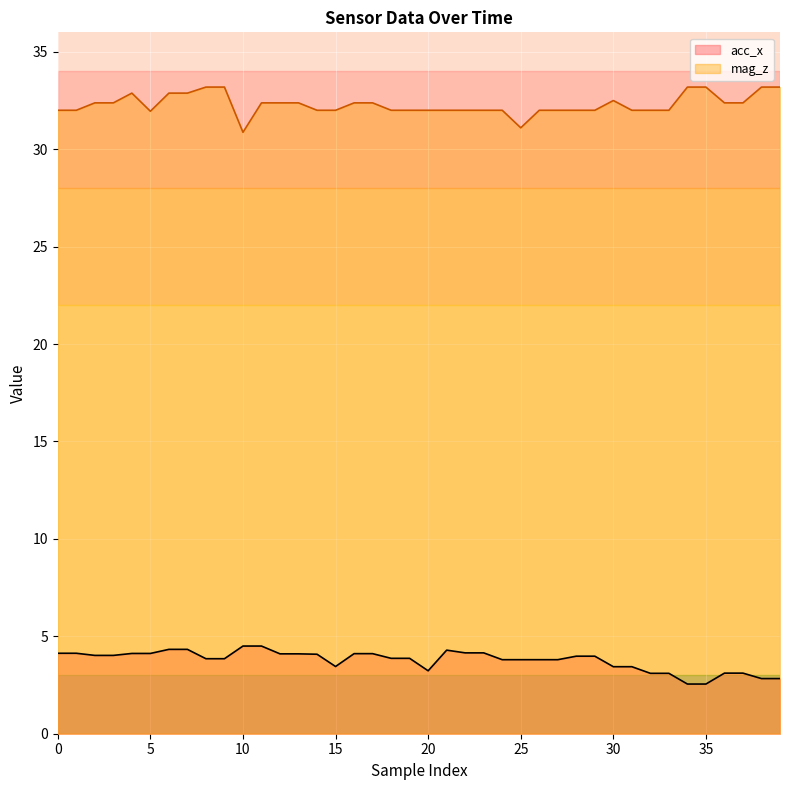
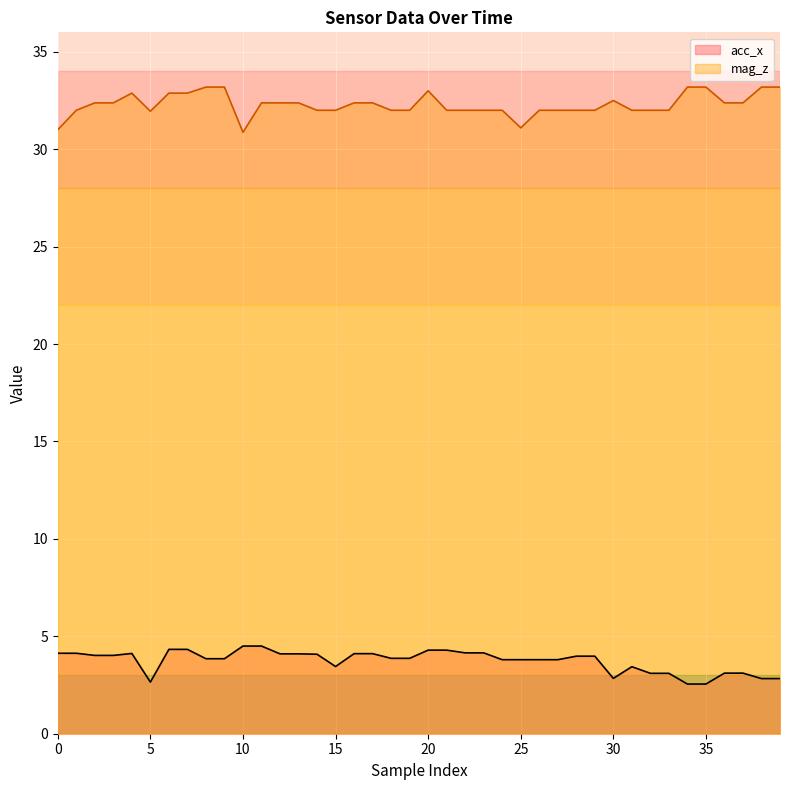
mag_z, 0: 32 -> 31
acc_x, 5: 4.1 -> 2.7
acc_x, 20: 3.2 -> 4.3
mag_z, 20: 32 -> 33
acc_x, 30: 3.4 -> 2.8
